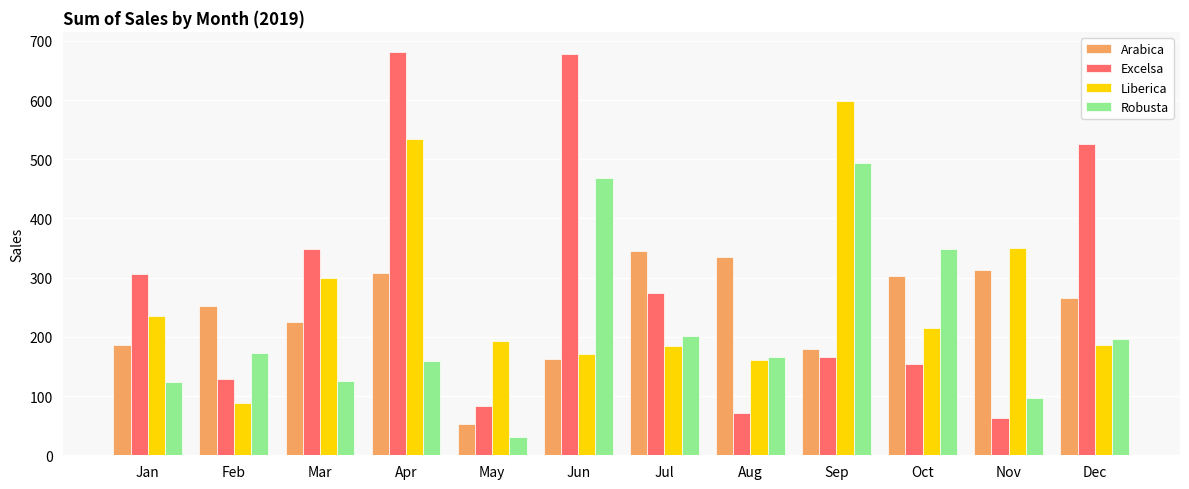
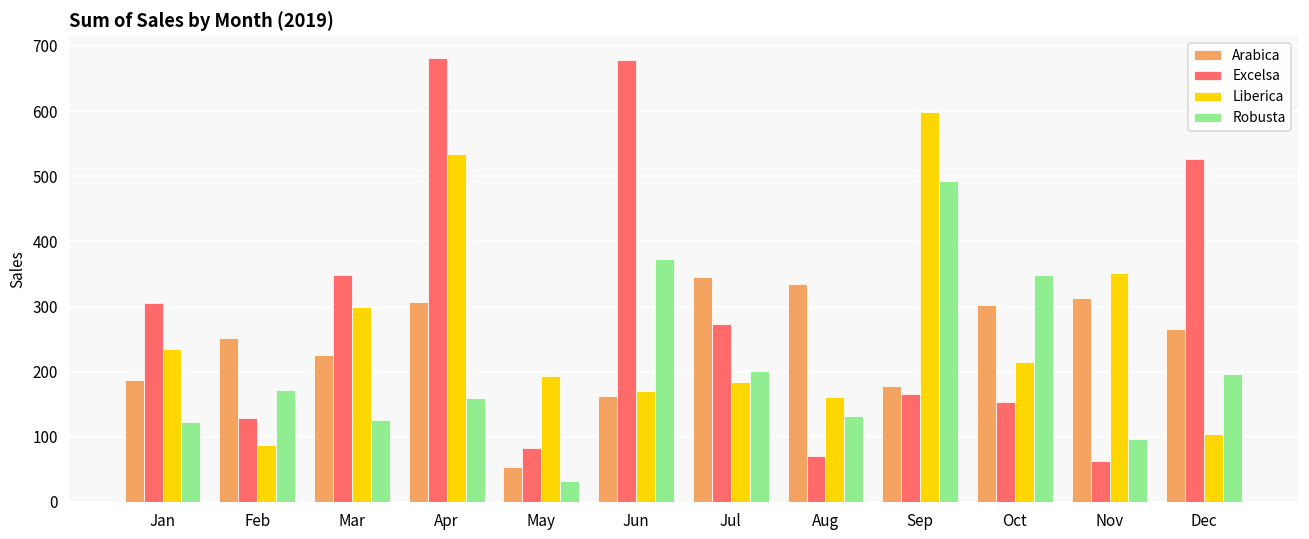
Robusta, Jun: 470 -> 370
Robusta, Aug: 170 -> 130
Liberica, Dec: 190 -> 100
